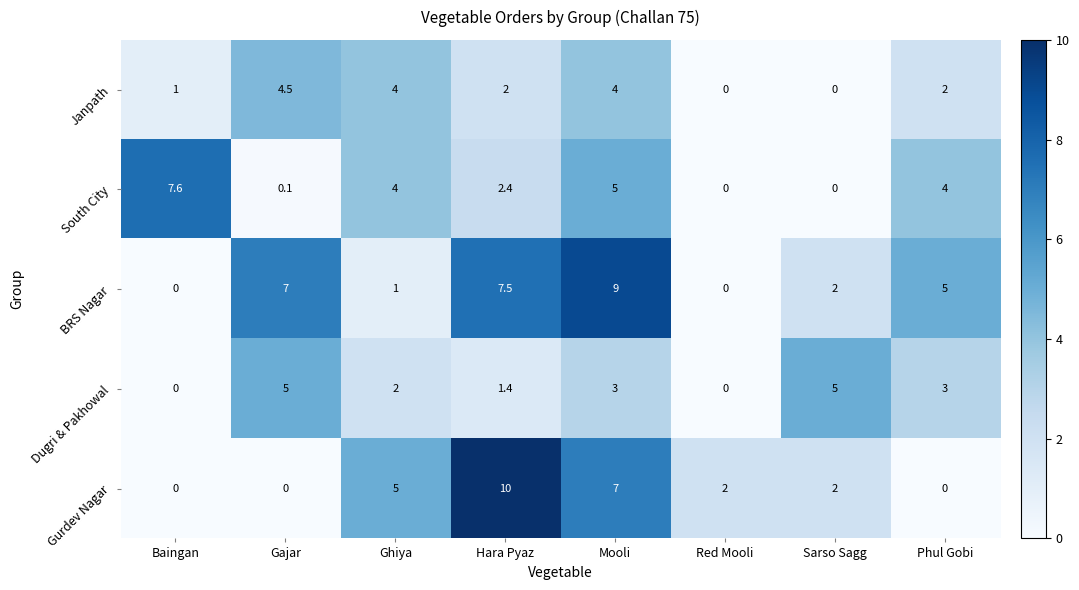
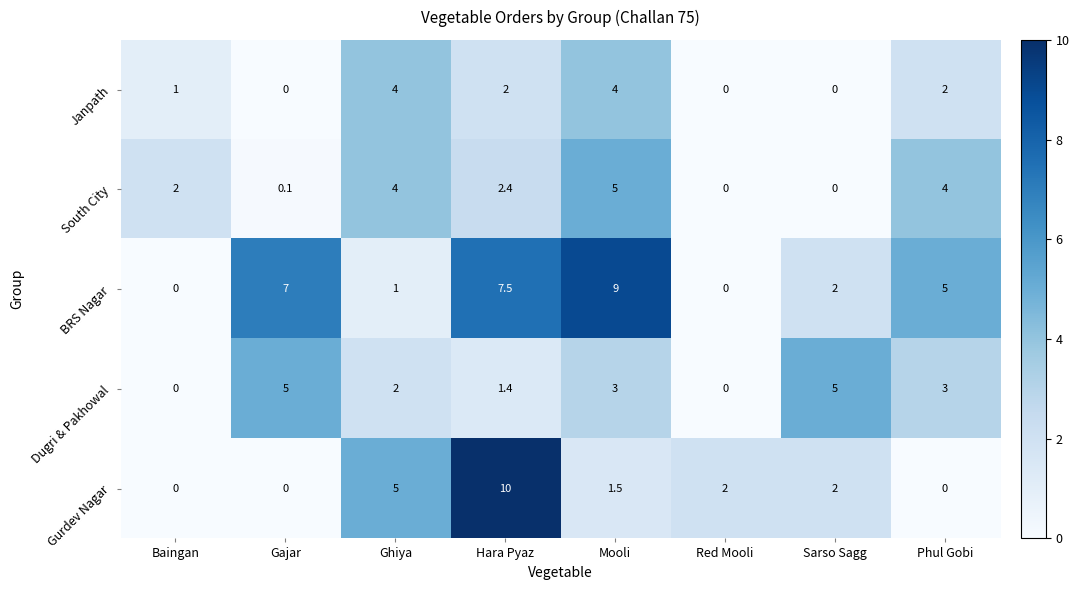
Janpath, Gajar: 4.5 -> 0
South City, Baingan: 7.6 -> 2
Gurdev Nagar, Mooli: 7 -> 1.5
